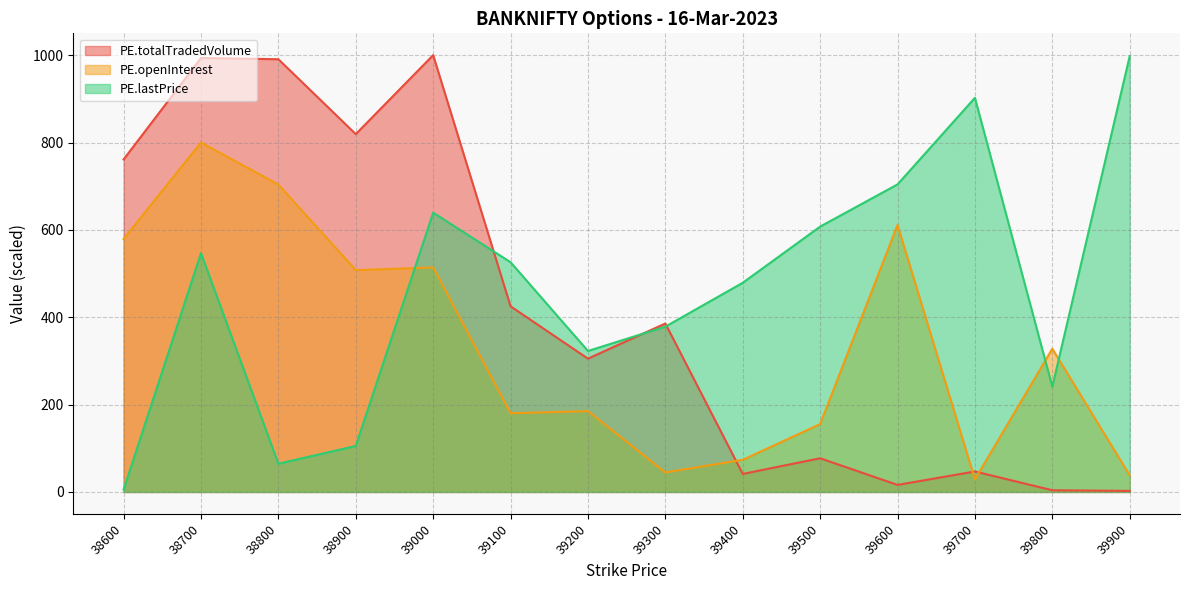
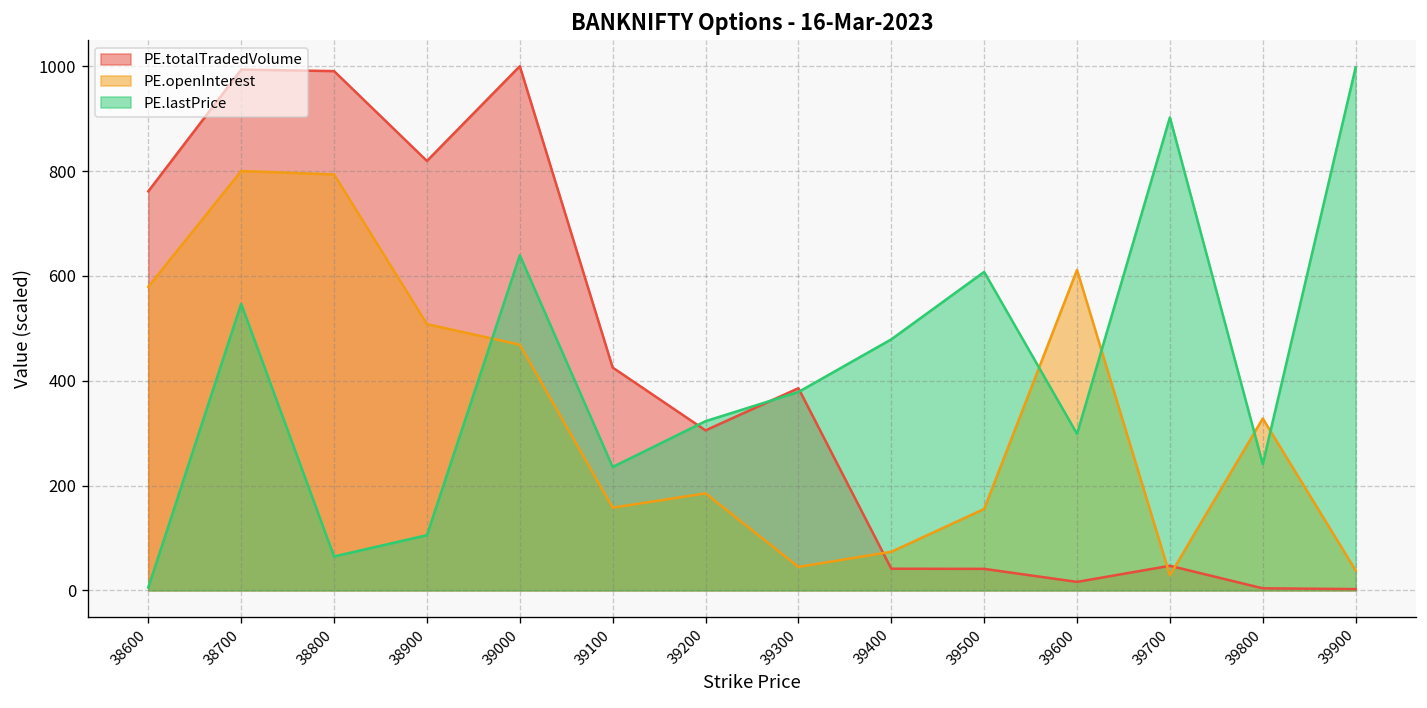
PE.openInterest, 38800: 700 -> 790
PE.openInterest, 39000: 510 -> 470
PE.openInterest, 39100: 180 -> 160
PE.lastPrice, 39100: 530 -> 240
PE.totalTradedVolume, 39500: 80 -> 40
PE.lastPrice, 39600: 700 -> 300
